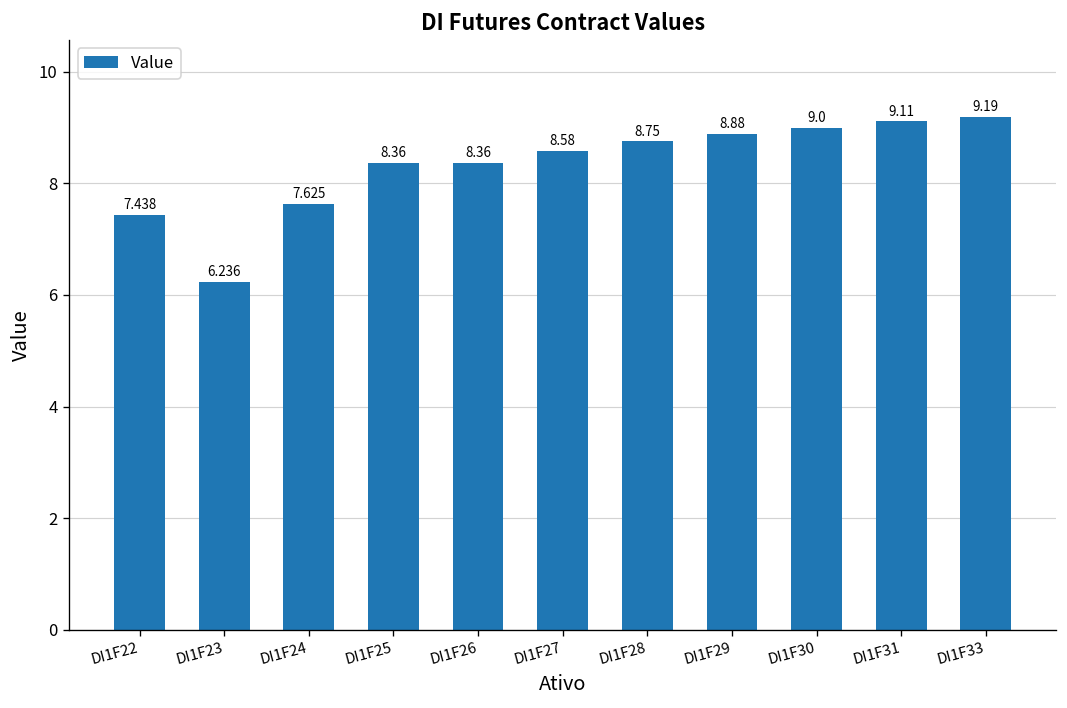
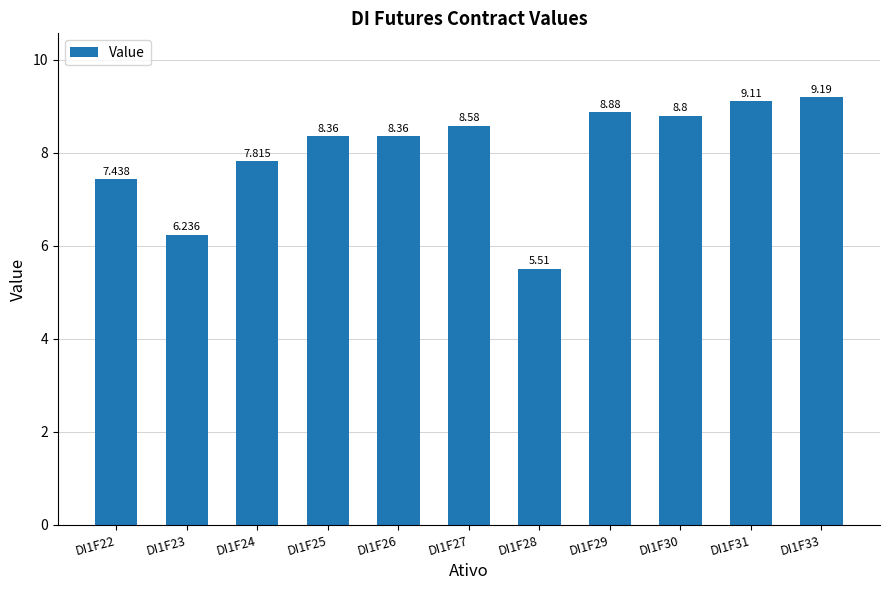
DI1F24: 7.625 -> 7.815
DI1F28: 8.75 -> 5.51
DI1F30: 9.0 -> 8.8
